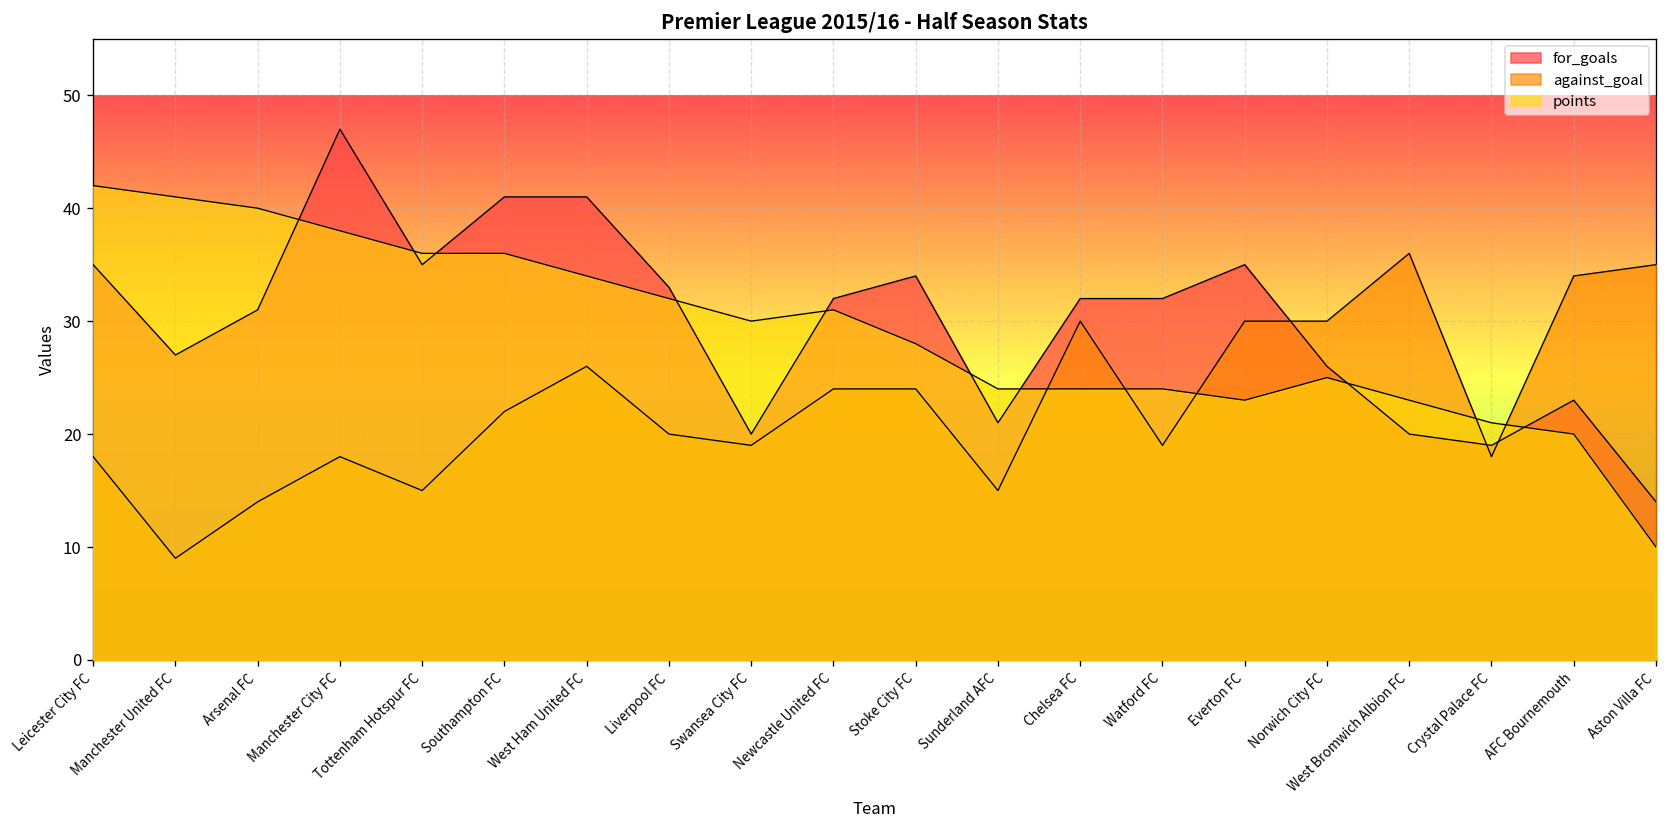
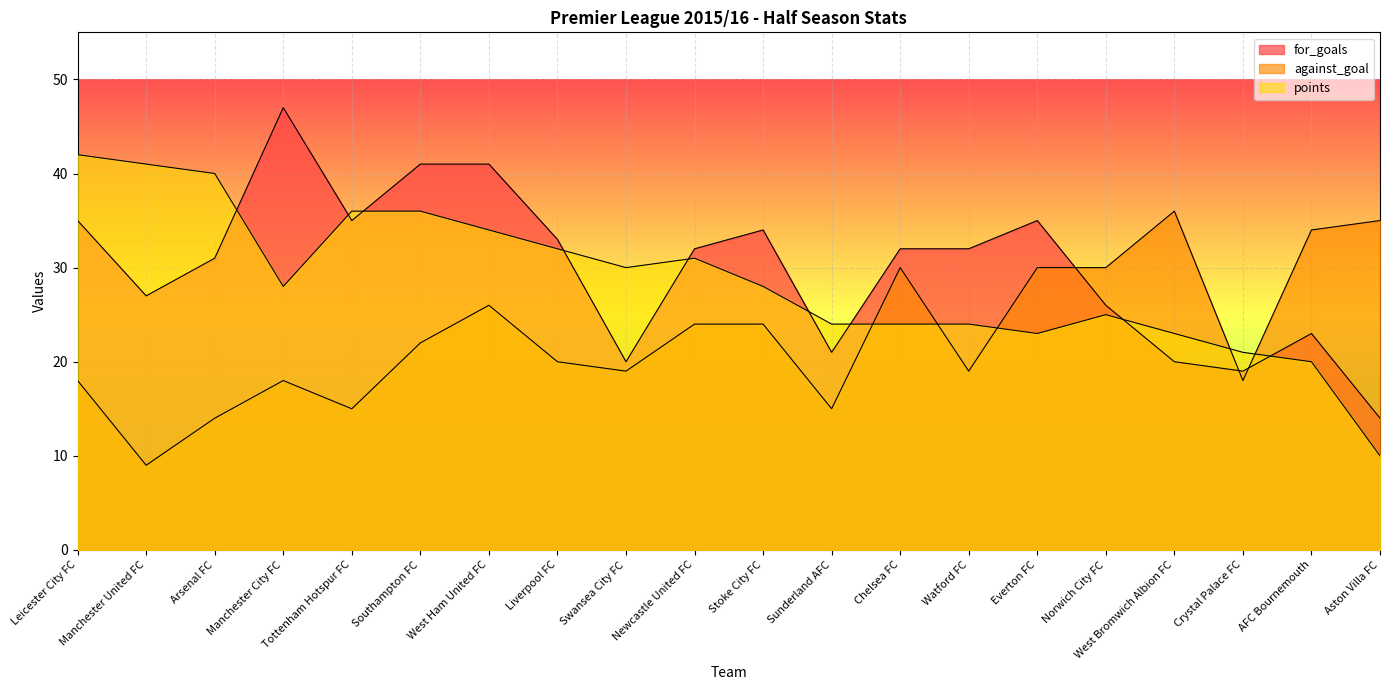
points, Manchester City FC: 38 -> 28
